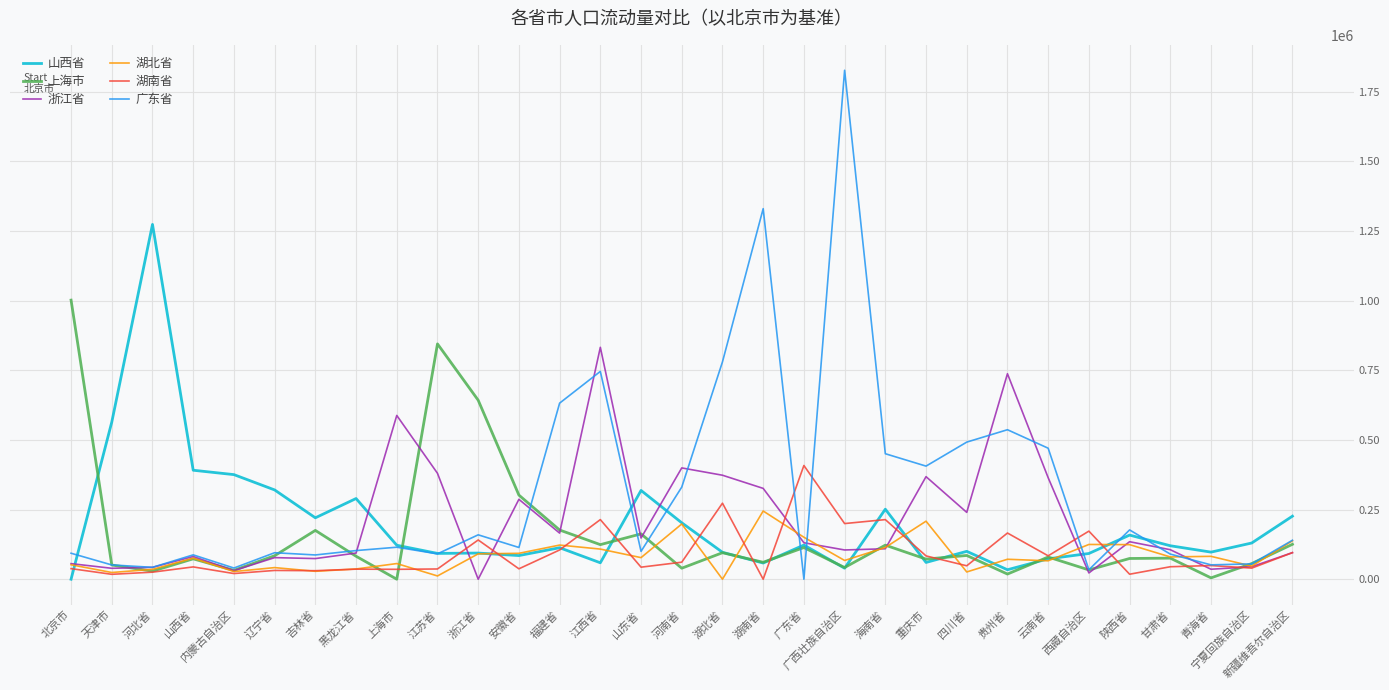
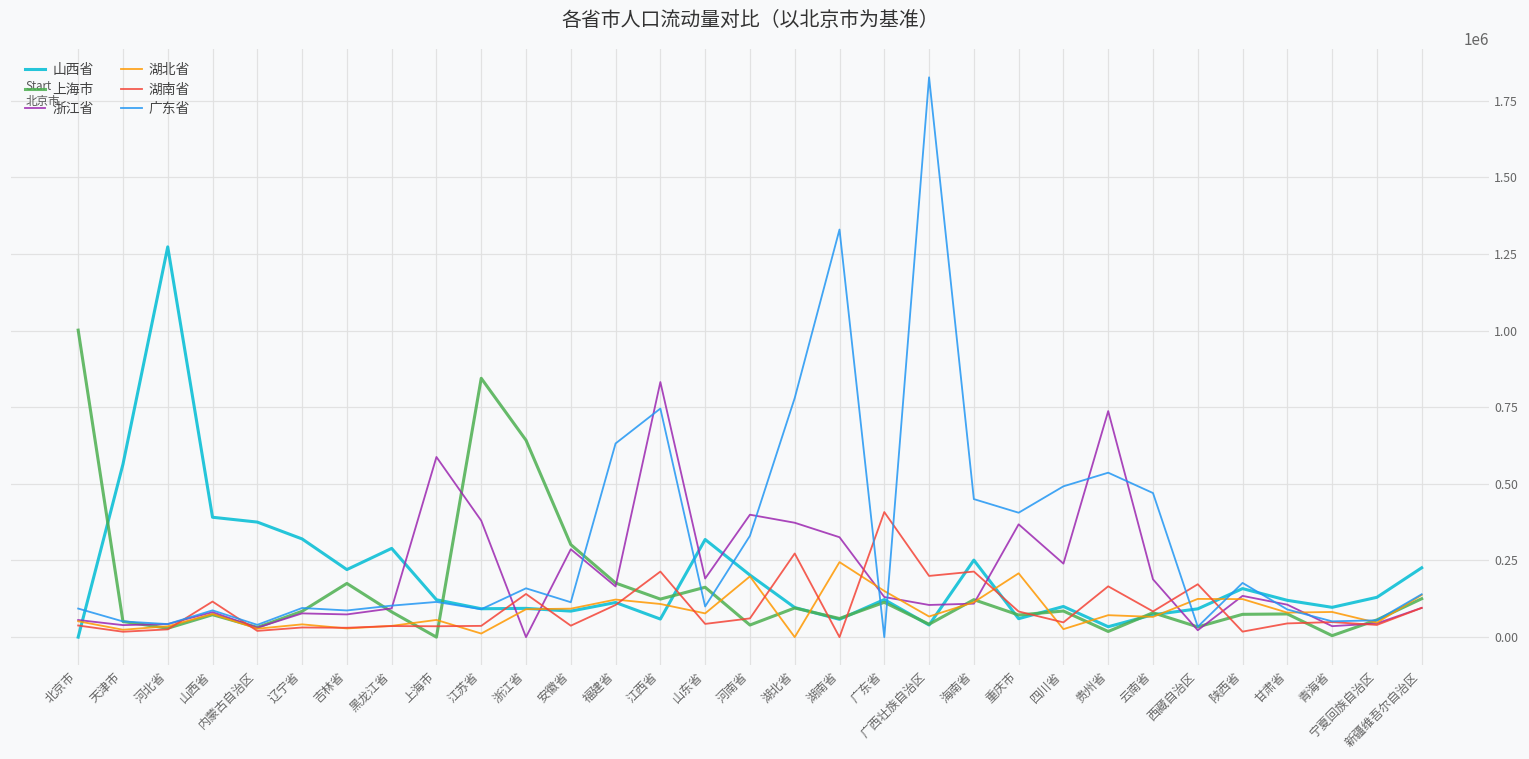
湖南省, 山西省: 40000 -> 120000
浙江省, 山东省: 150000 -> 190000
浙江省, 云南省: 360000 -> 190000
